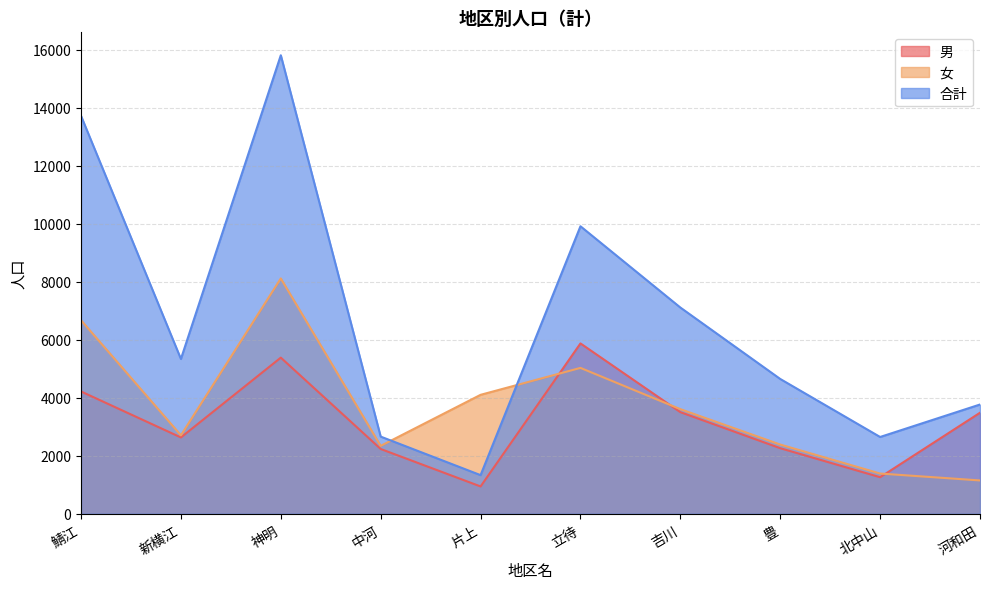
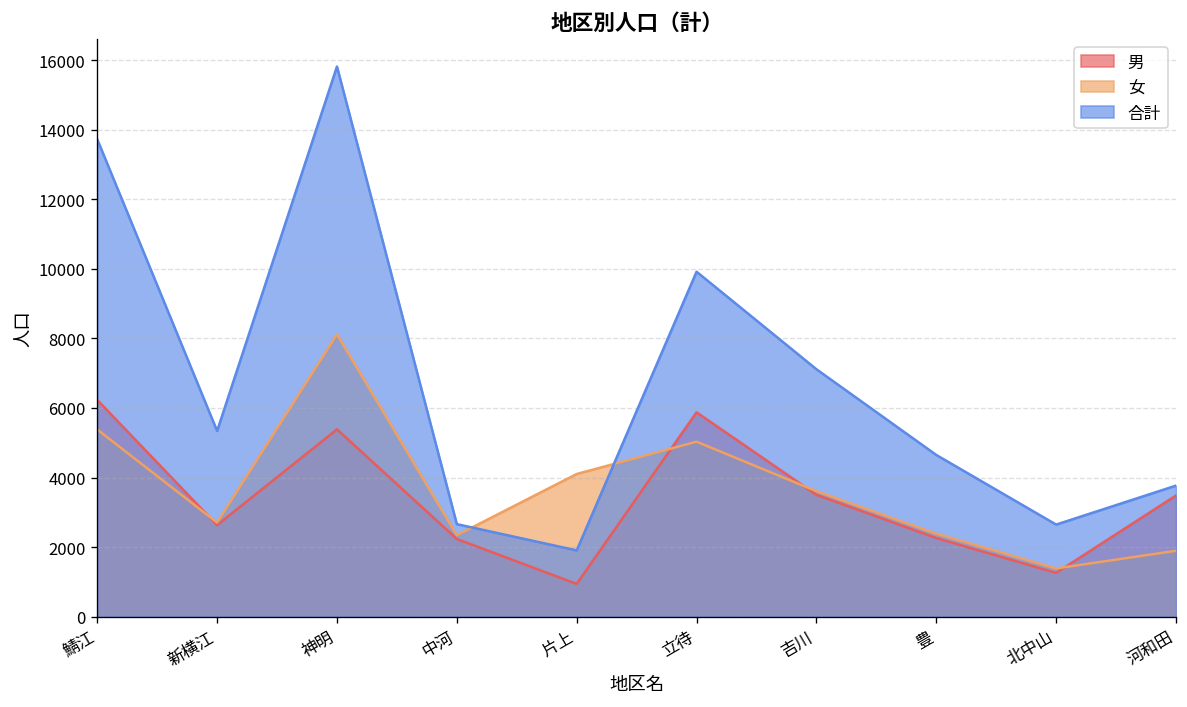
男, 鯖江: 4200 -> 6200
女, 鯖江: 6700 -> 5400
合計, 片上: 1300 -> 1900
女, 河和田: 1200 -> 1900
